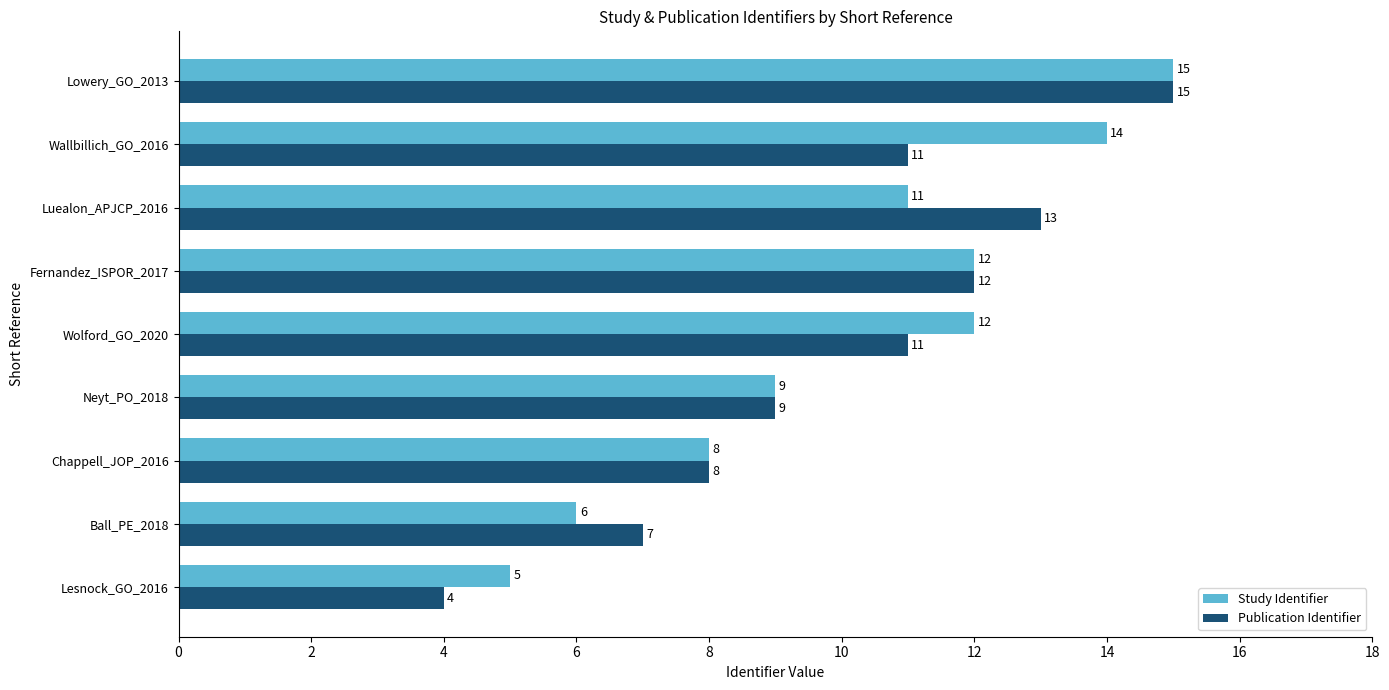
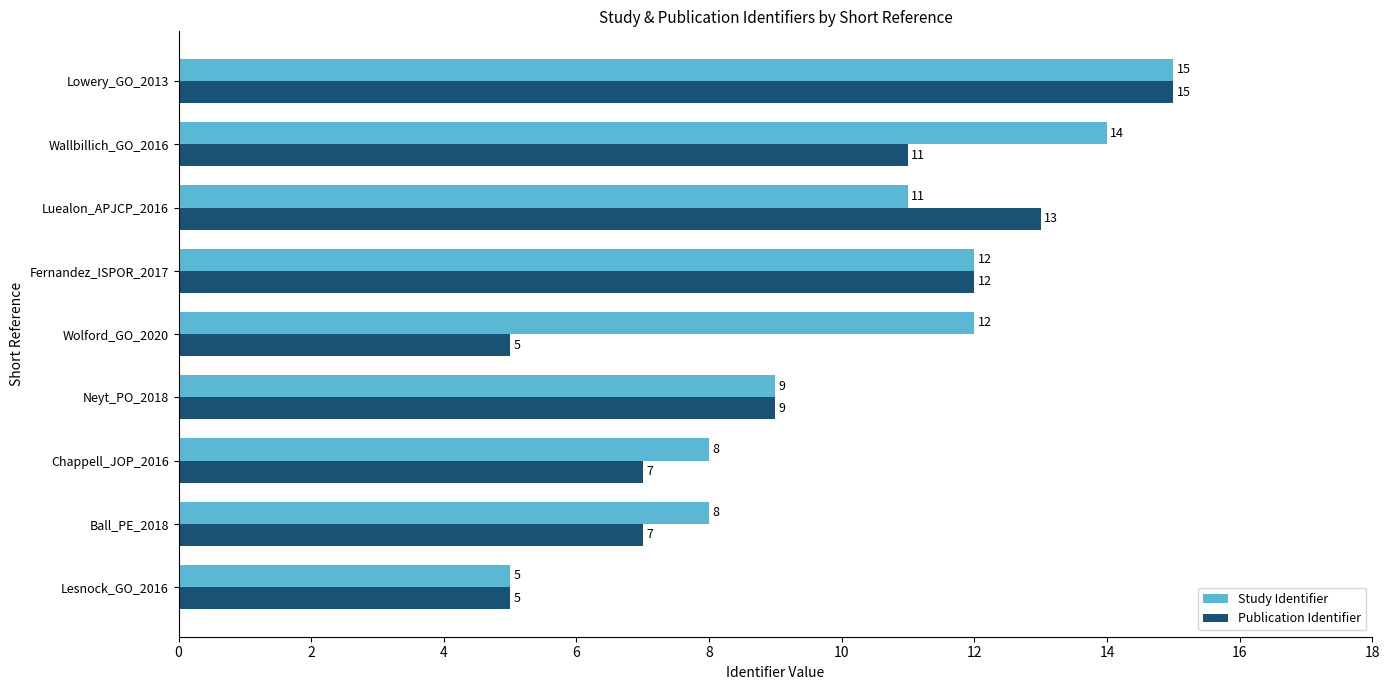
Publication Identifier, Wolford_GO_2020: 11 -> 5
Publication Identifier, Chappell_JOP_2016: 8 -> 7
Study Identifier, Ball_PE_2018: 6 -> 8
Publication Identifier, Lesnock_GO_2016: 4 -> 5
